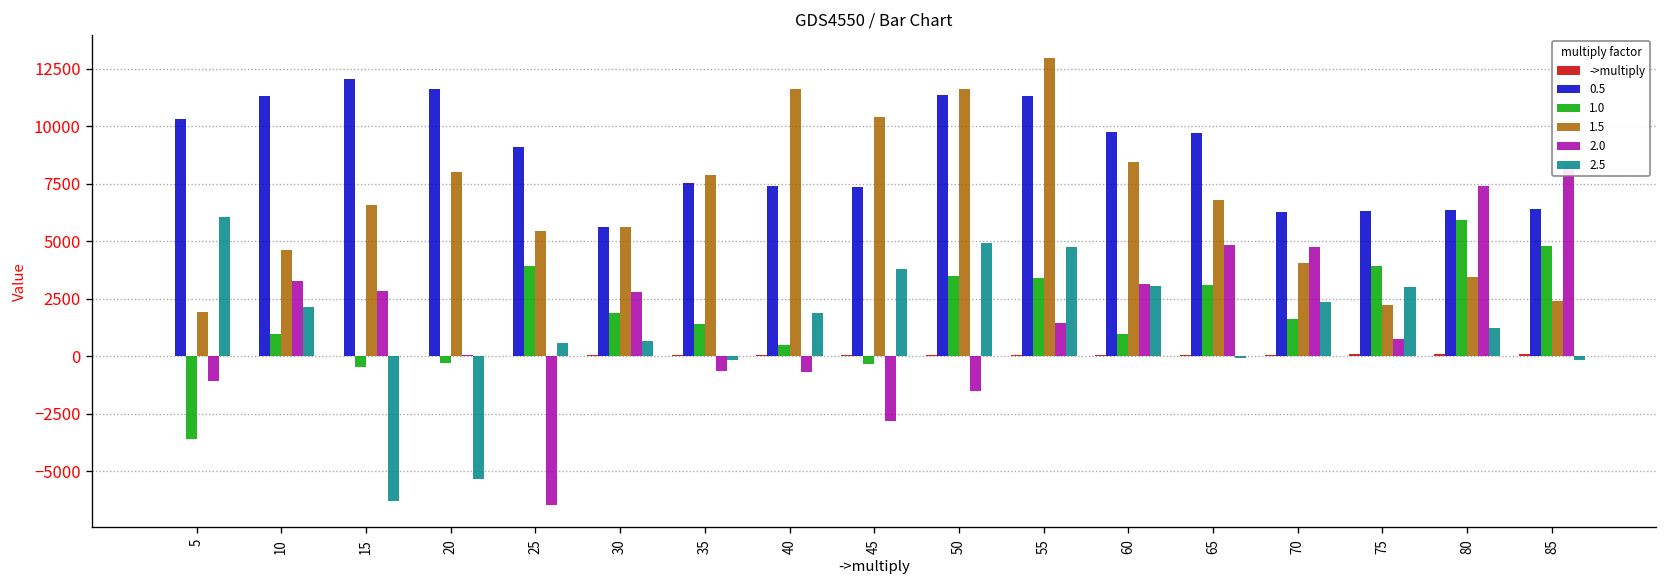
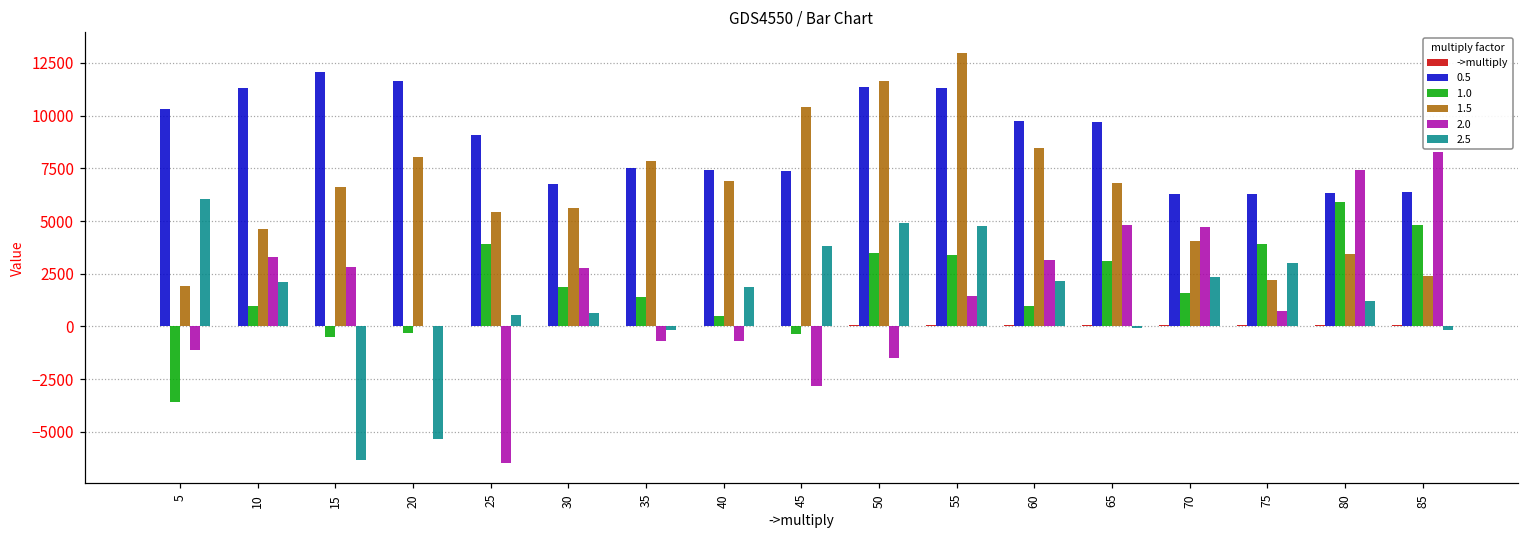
0.5, 30: 5600 -> 6800
1.5, 40: 11600 -> 6900
2.5, 60: 3100 -> 2200
